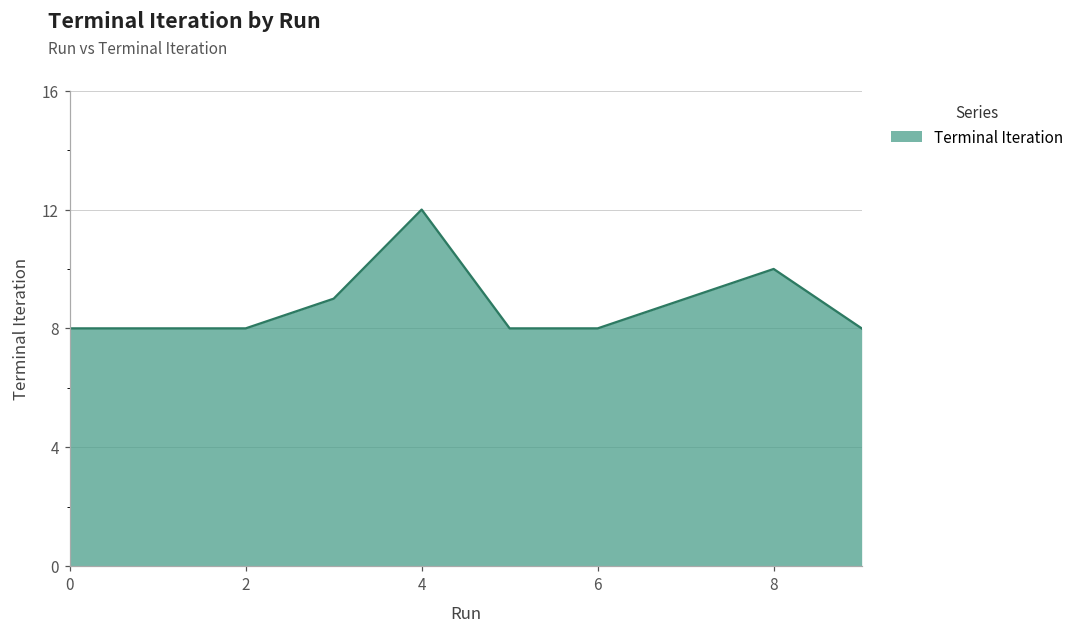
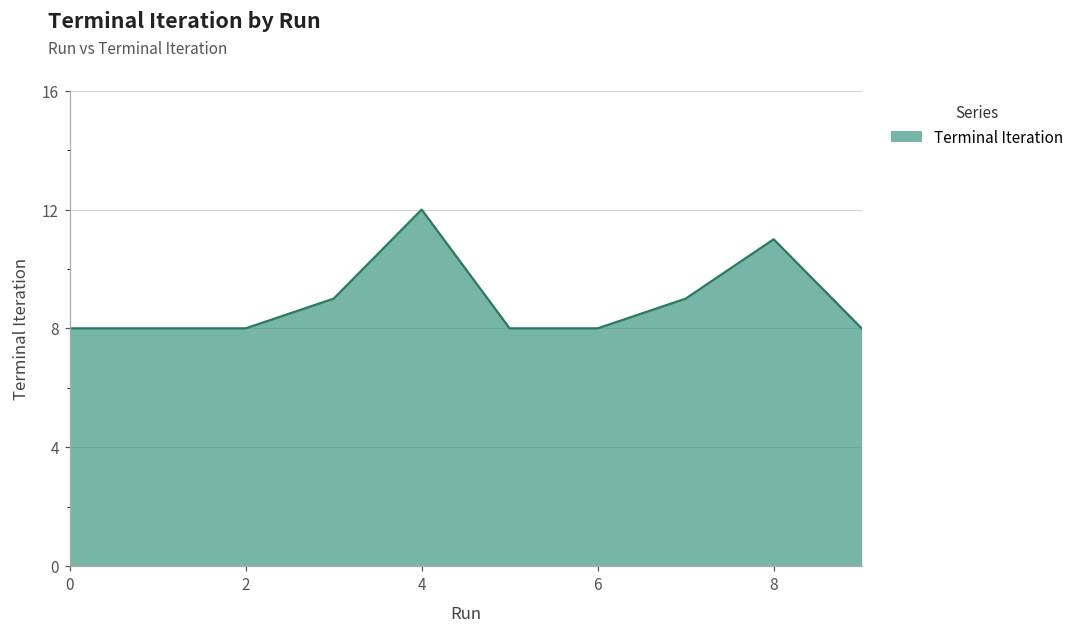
8: 10 -> 11
